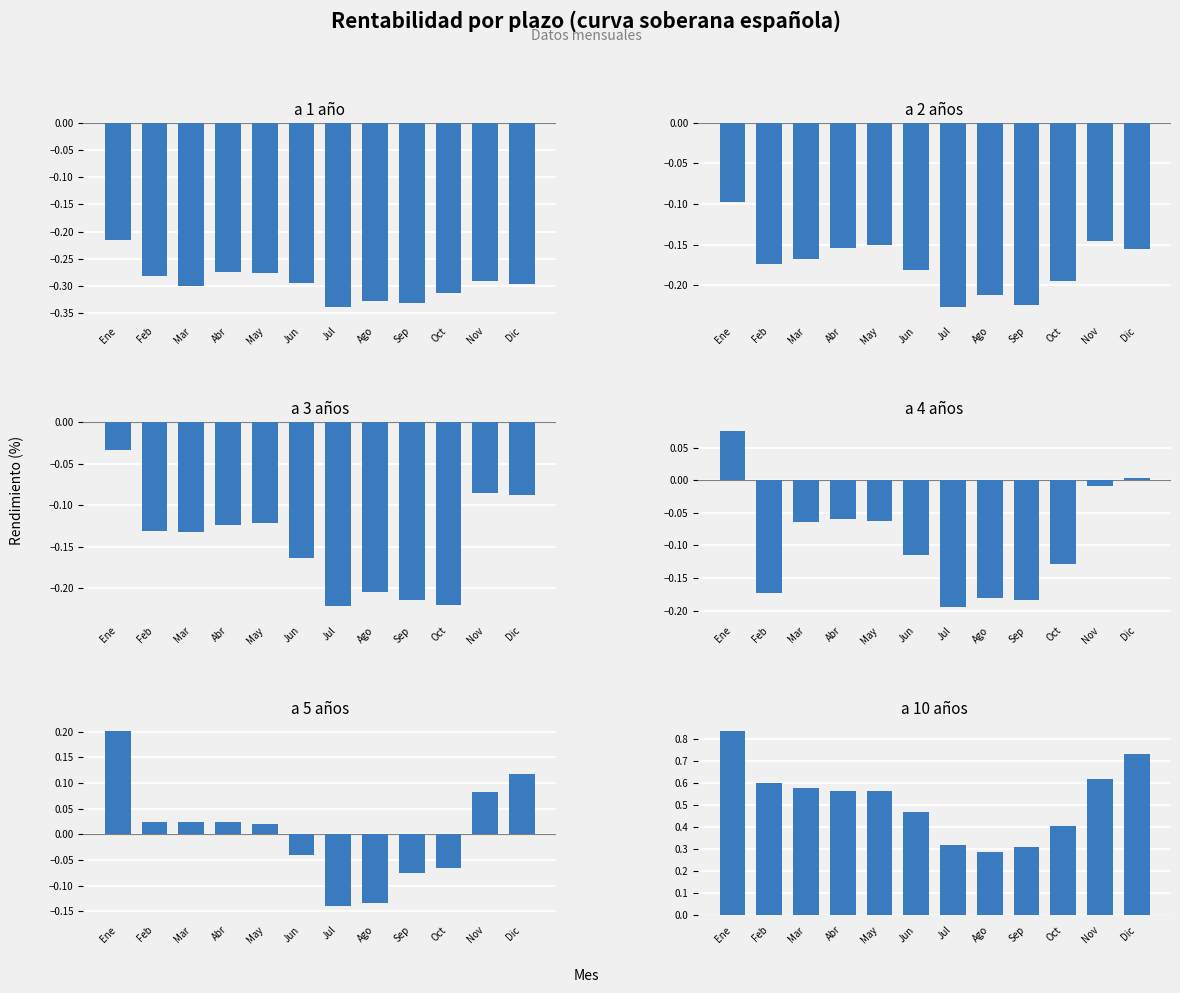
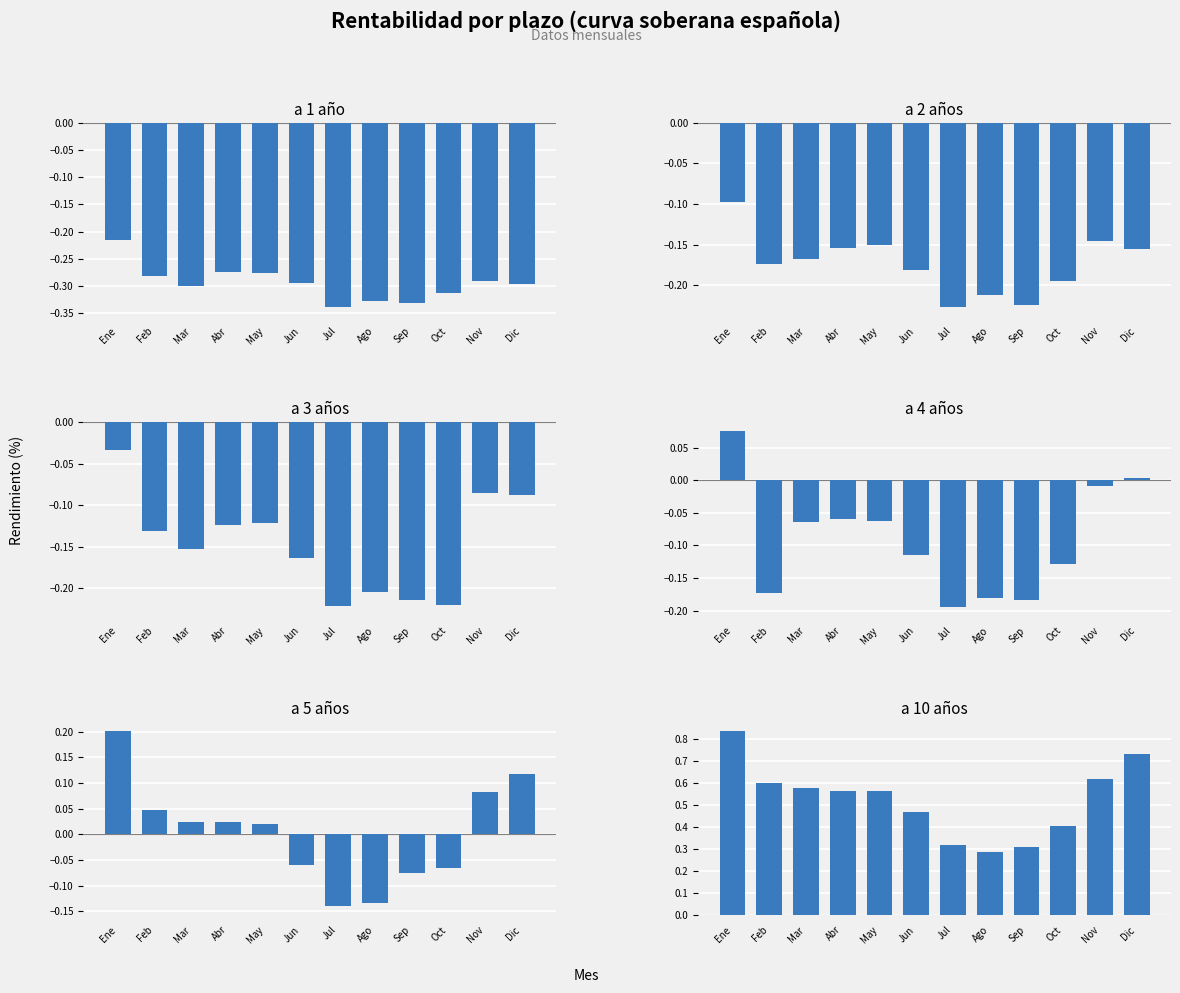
a 3 años, Mar: -0.13 -> -0.15
a 5 años, Feb: 0.03 -> 0.05
a 5 años, Jun: -0.04 -> -0.06
